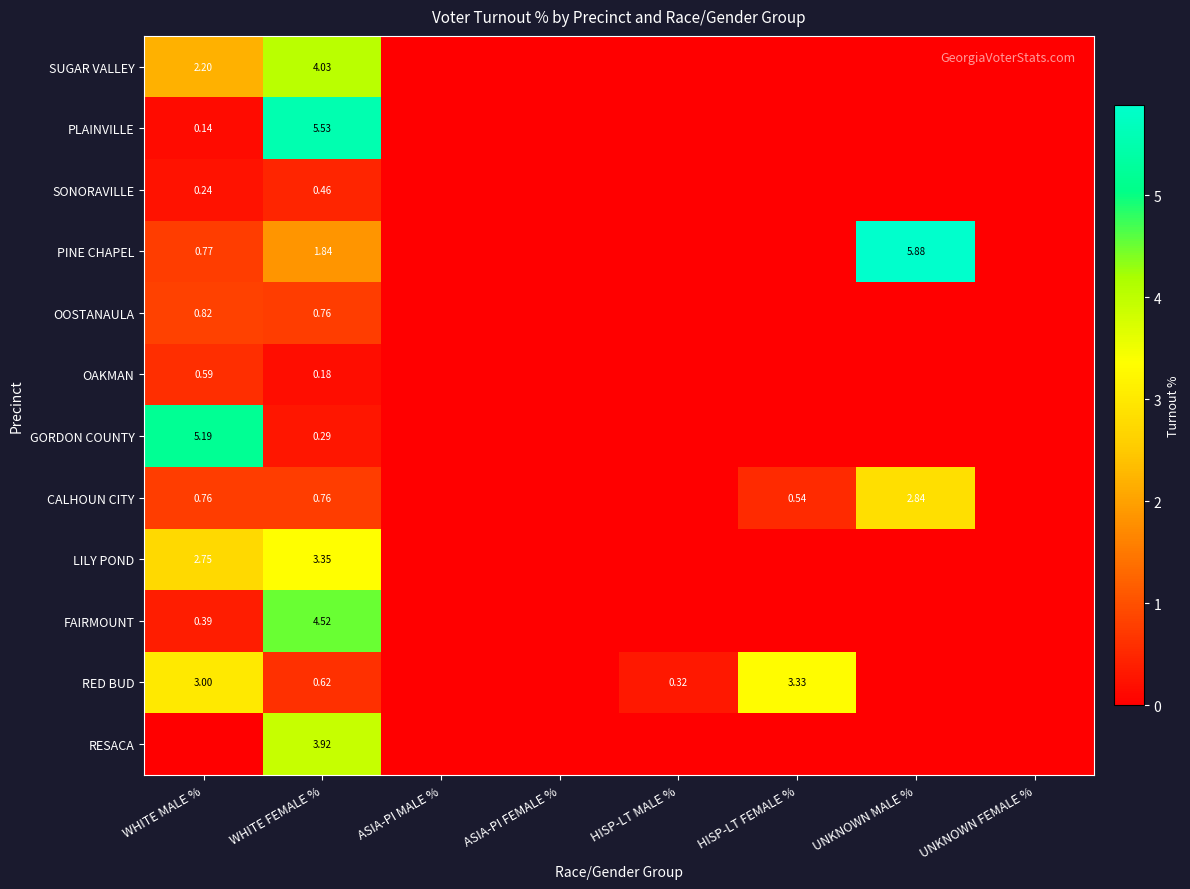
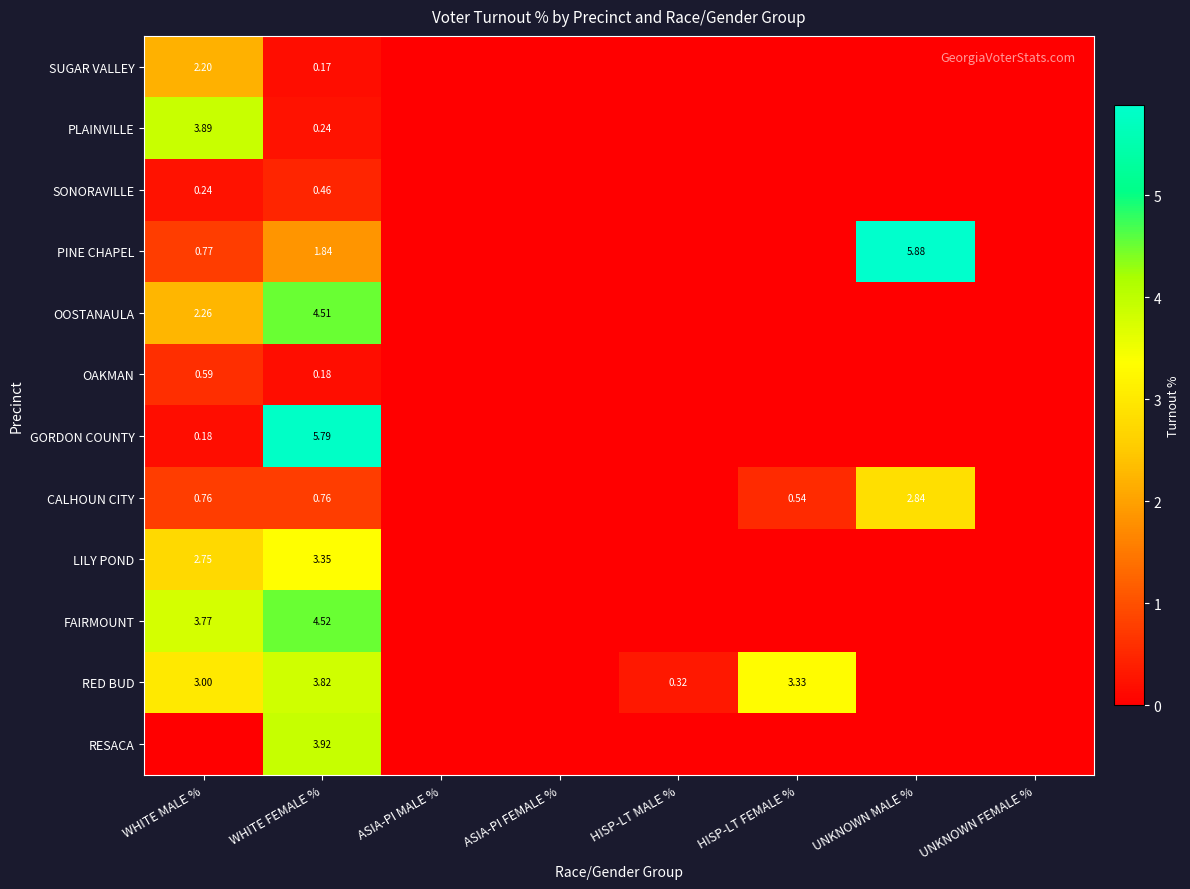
SUGAR VALLEY, WHITE FEMALE %: 4.03 -> 0.17
PLAINVILLE, WHITE MALE %: 0.14 -> 3.89
PLAINVILLE, WHITE FEMALE %: 5.53 -> 0.24
OOSTANAULA, WHITE MALE %: 0.82 -> 2.26
OOSTANAULA, WHITE FEMALE %: 0.76 -> 4.51
GORDON COUNTY, WHITE MALE %: 5.19 -> 0.18
GORDON COUNTY, WHITE FEMALE %: 0.29 -> 5.79
FAIRMOUNT, WHITE MALE %: 0.39 -> 3.77
RED BUD, WHITE FEMALE %: 0.62 -> 3.82
